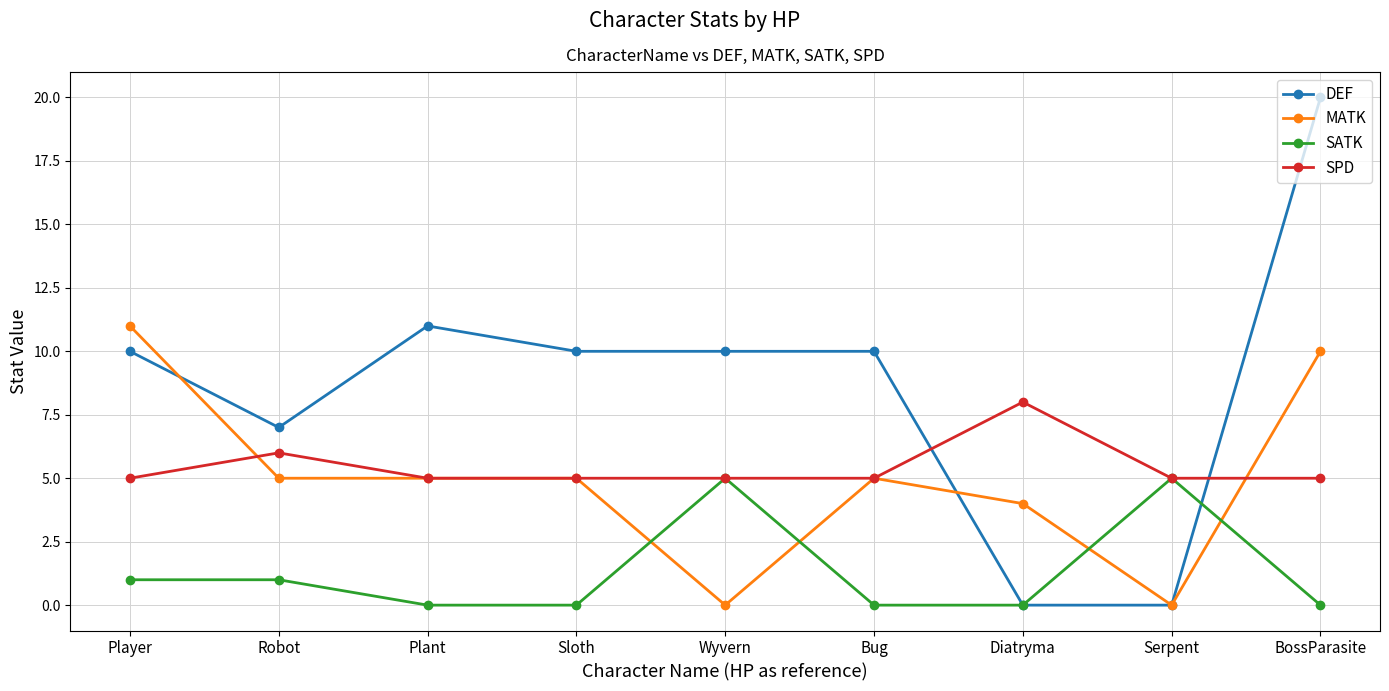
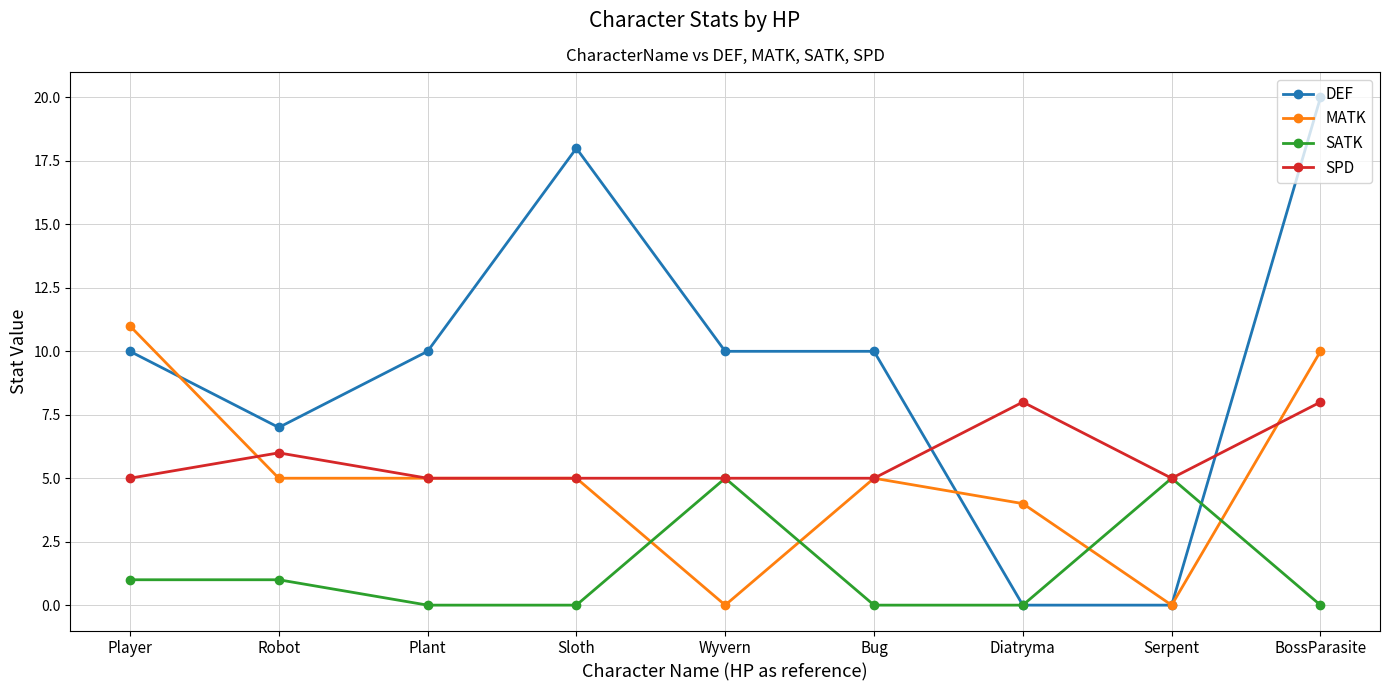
DEF, Plant: 11 -> 10
DEF, Sloth: 10 -> 18
SPD, BossParasite: 5 -> 8
